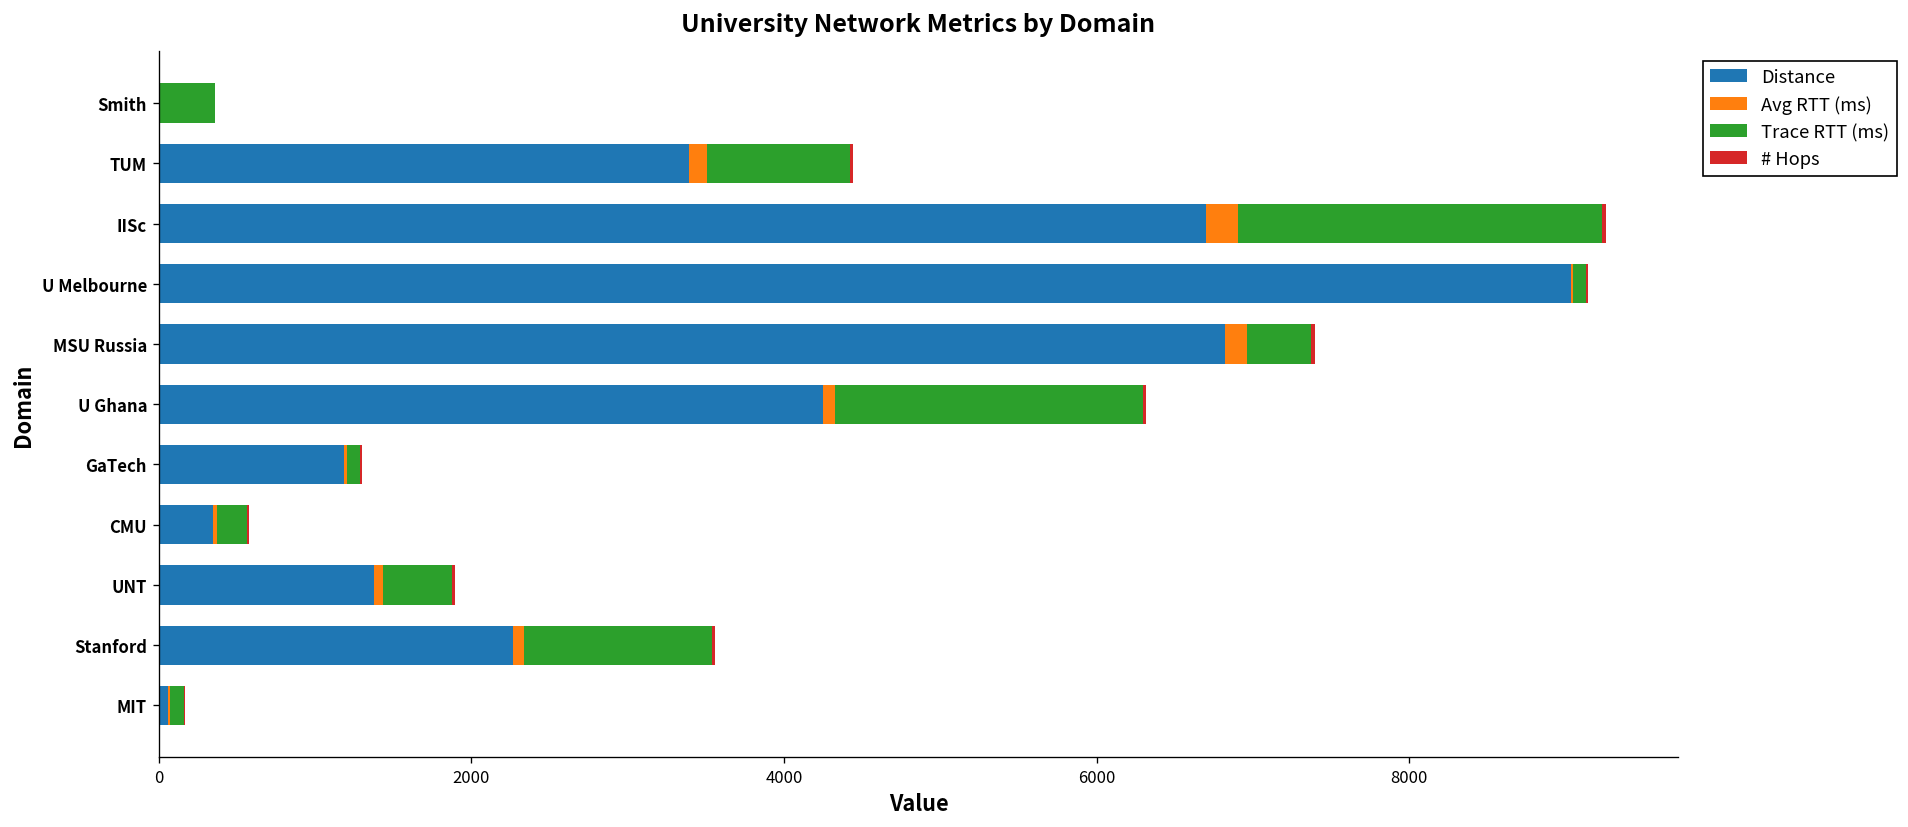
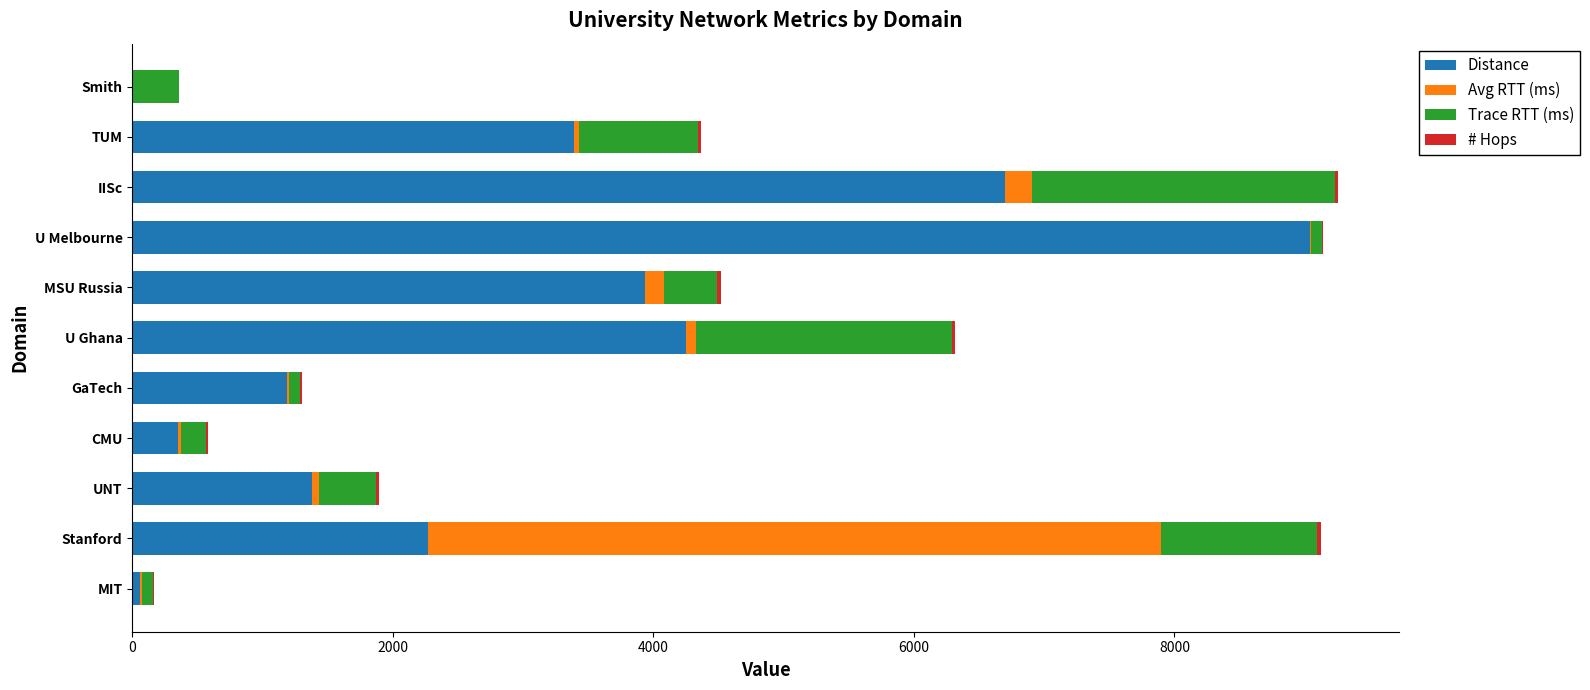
Avg RTT (ms), TUM: 110 -> 40
Distance, MSU Russia: 6820 -> 3940
Avg RTT (ms), Stanford: 70 -> 5630
